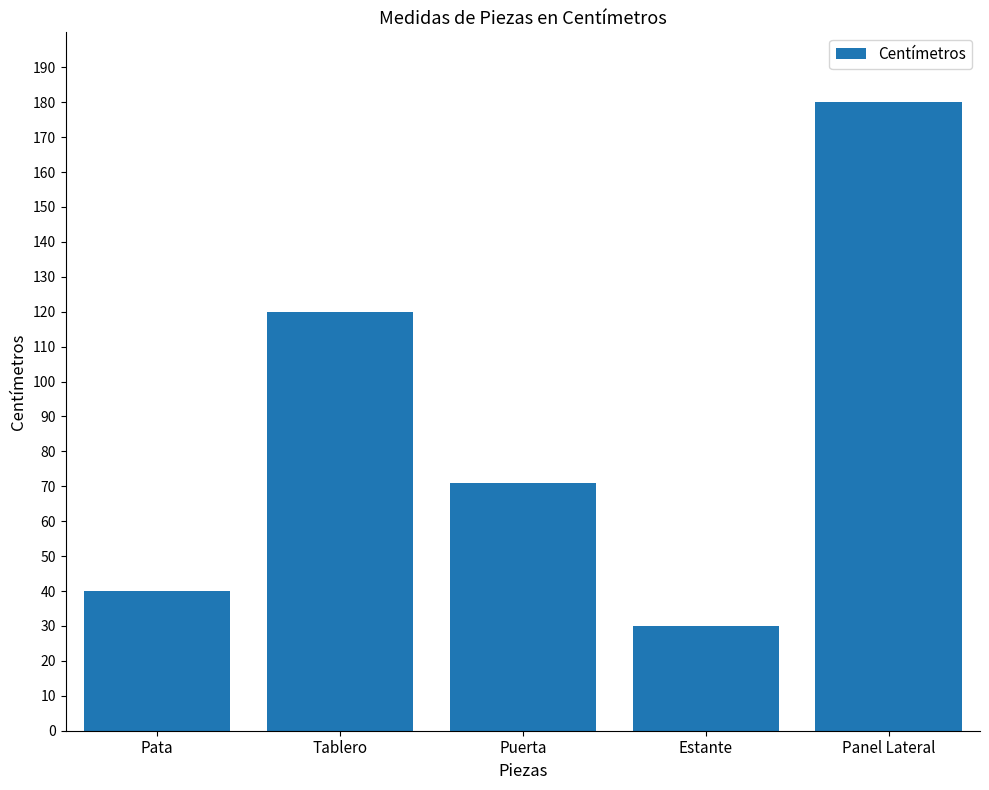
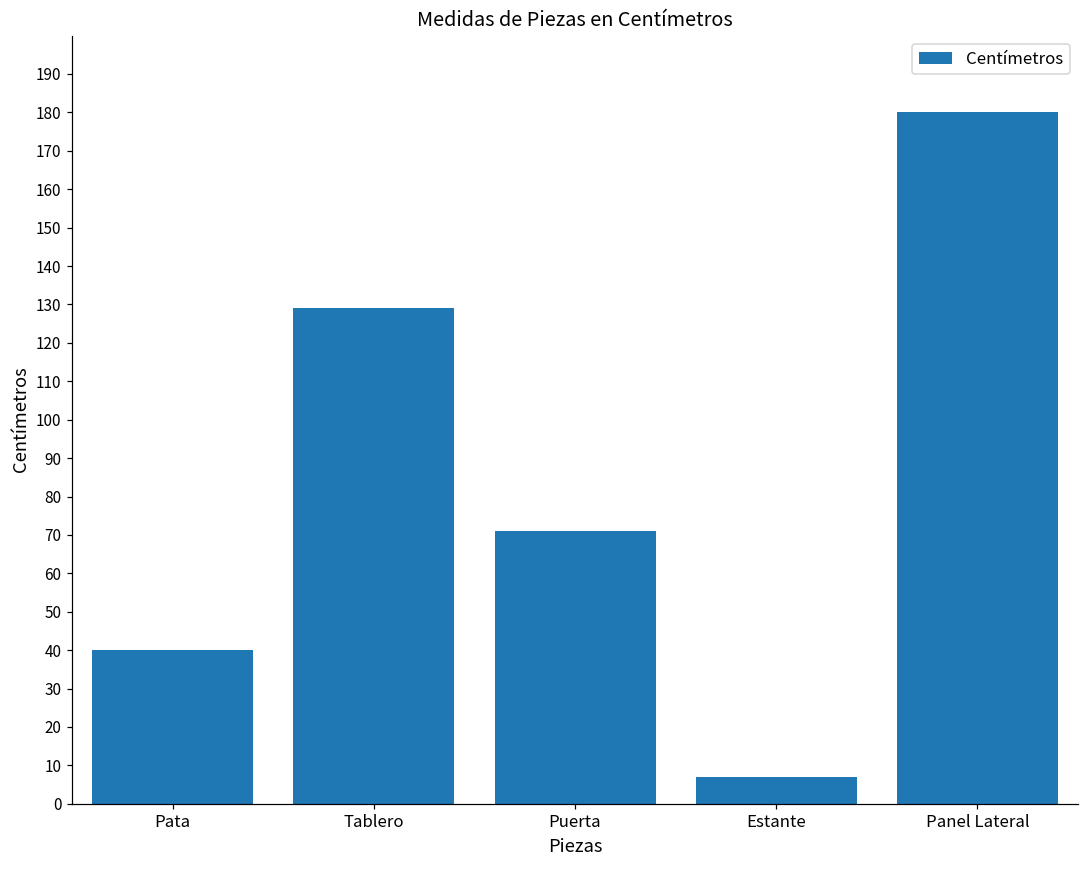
Tablero: 120 -> 129
Estante: 30 -> 7
